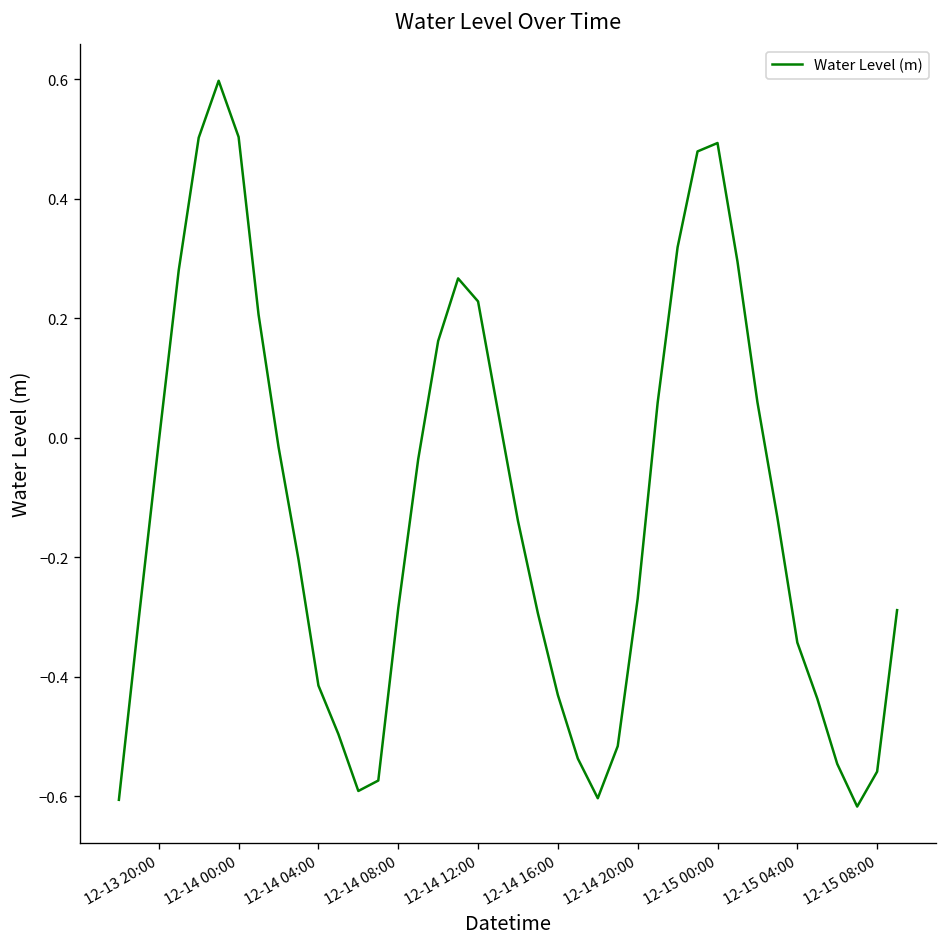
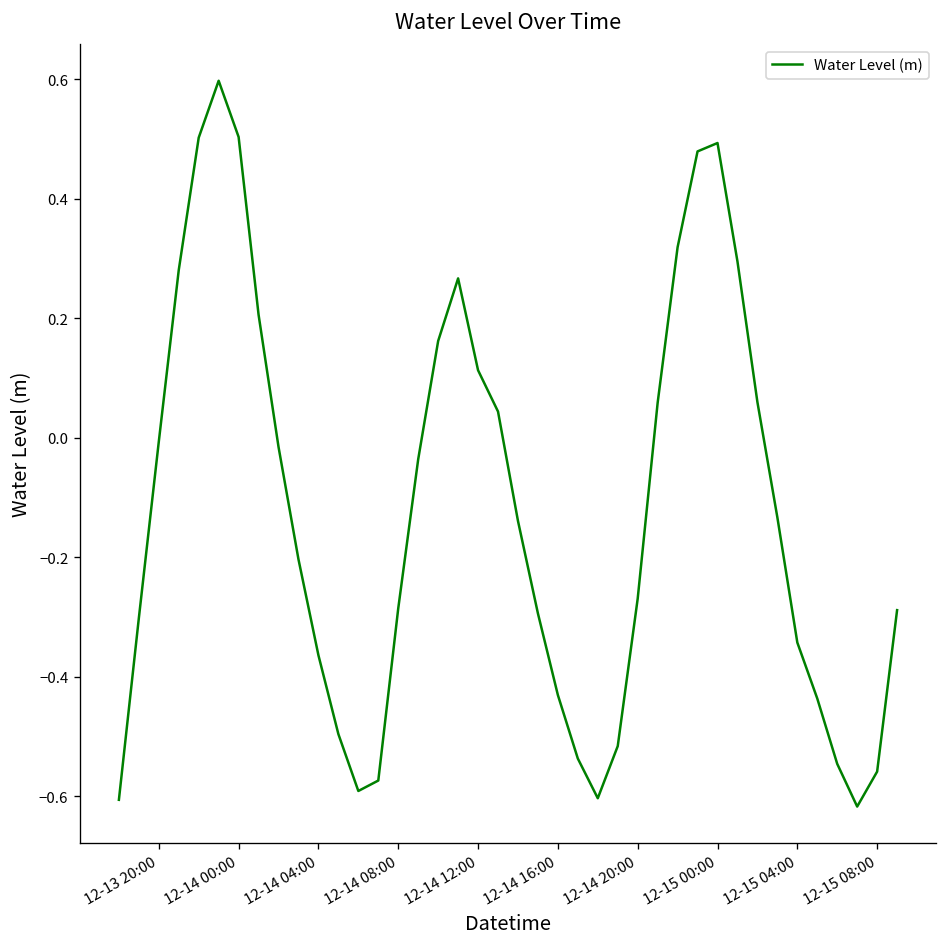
12-14 04:00: -0.41 -> -0.36
12-14 12:00: 0.23 -> 0.11
